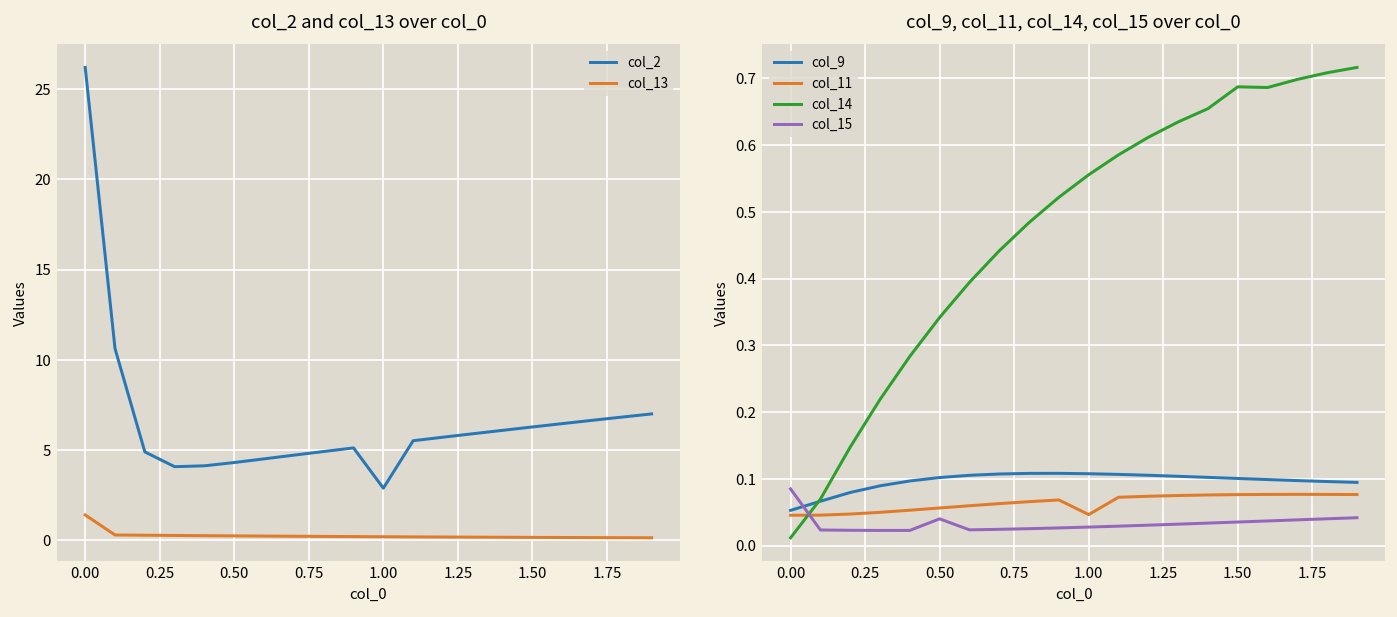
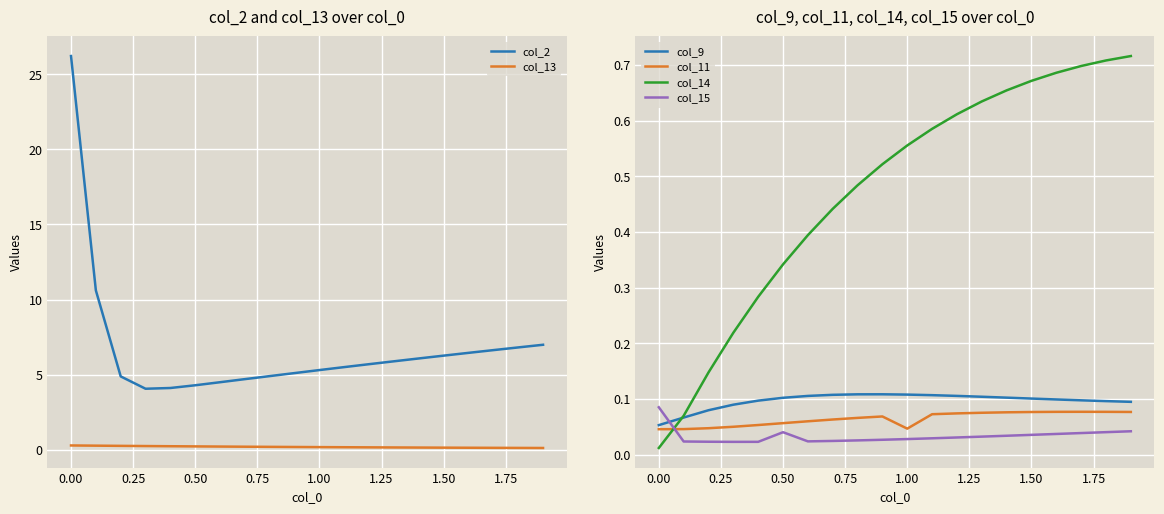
col_2 and col_13 over col_0, col_13, 0.00: 1.4 -> 0.3
col_2 and col_13 over col_0, col_2, 1.00: 2.9 -> 5.3
col_9, col_11, col_14, col_15 over col_0, col_14, 1.50: 0.69 -> 0.67
